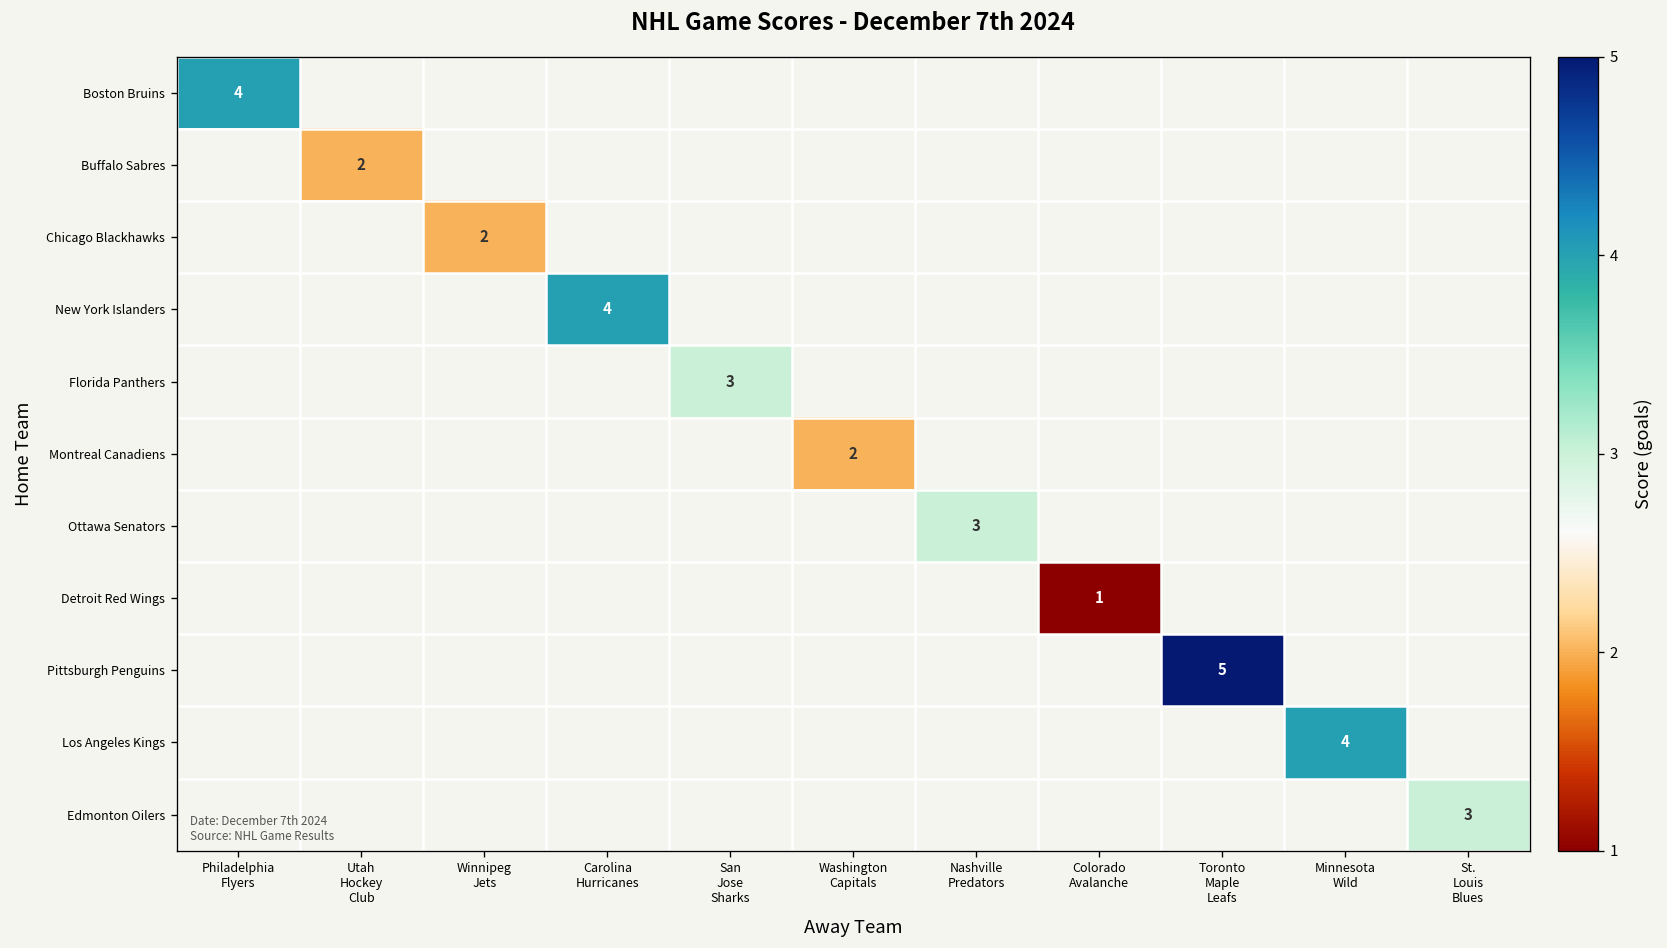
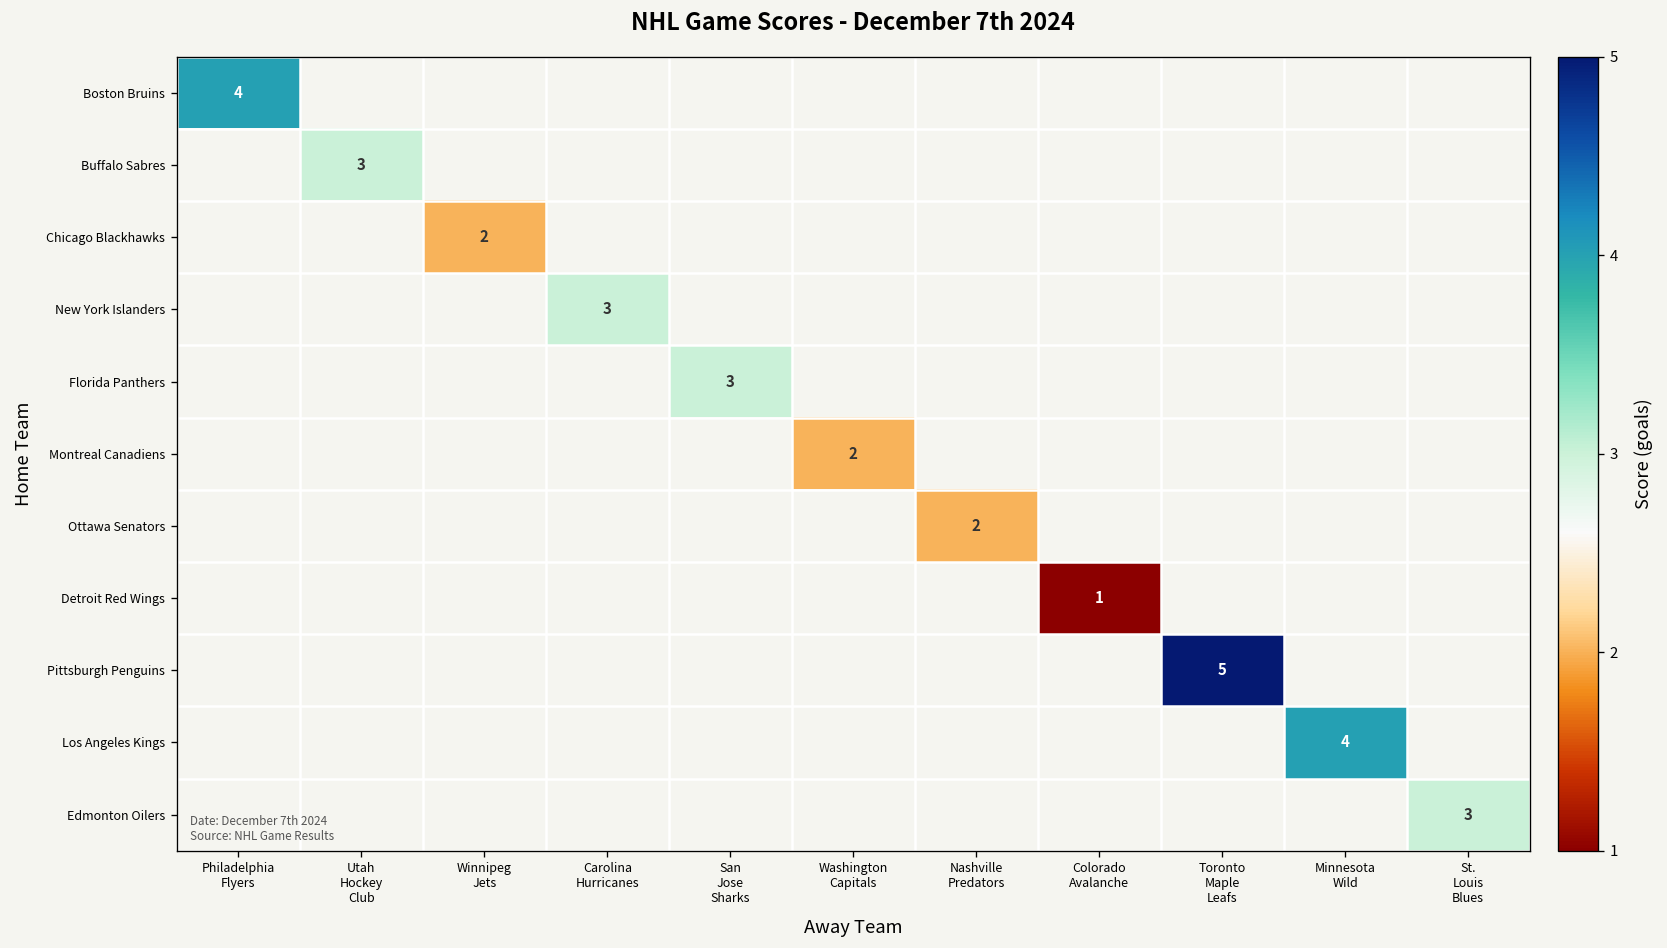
Buffalo Sabres, Utah Hockey Club: 2 -> 3
New York Islanders, Carolina Hurricanes: 4 -> 3
Ottawa Senators, Nashville Predators: 3 -> 2
